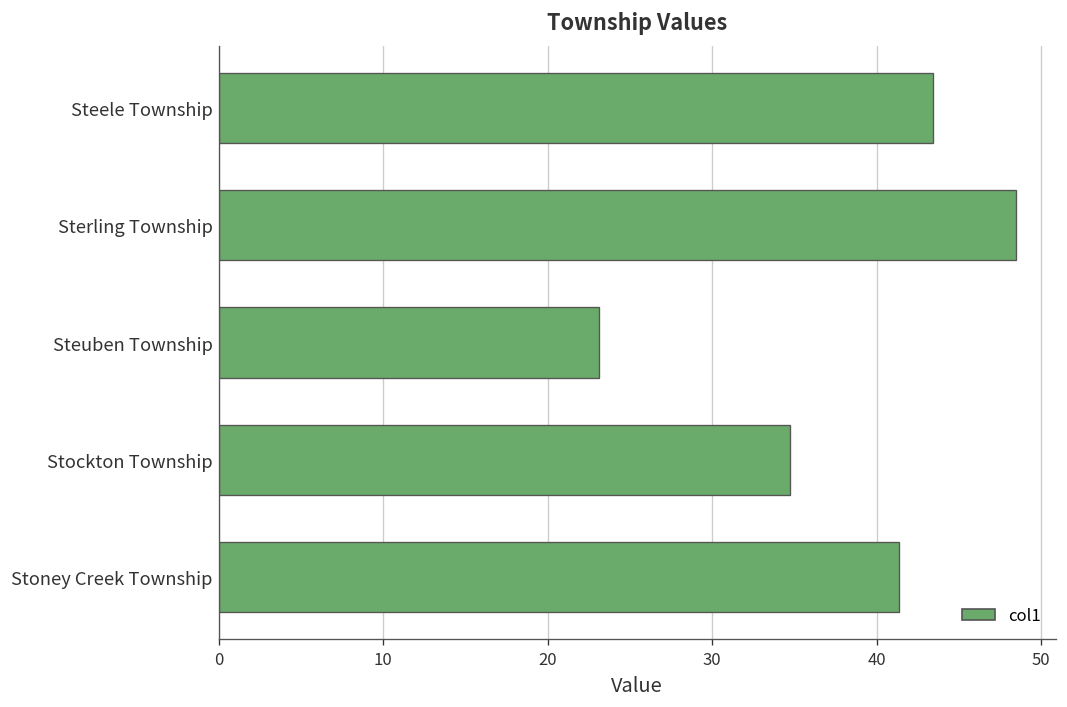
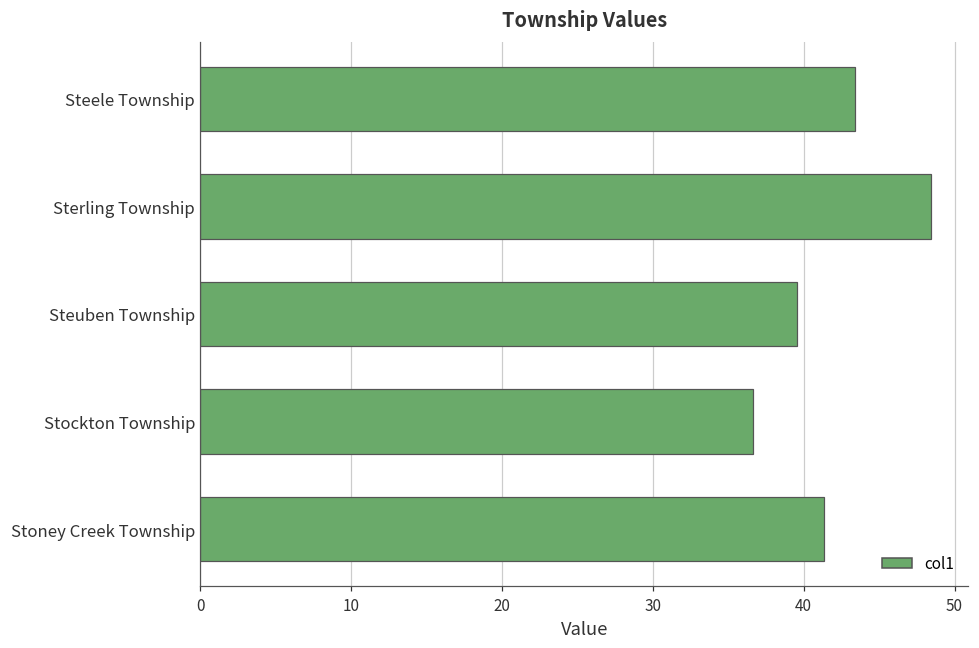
Steuben Township: 23.1 -> 39.6
Stockton Township: 34.7 -> 36.7
